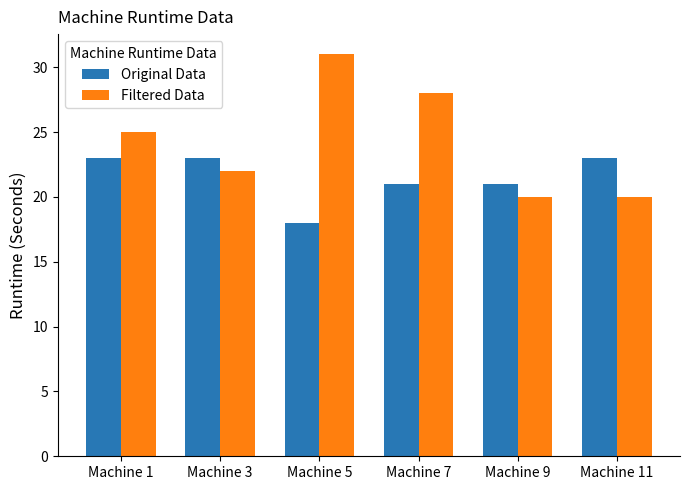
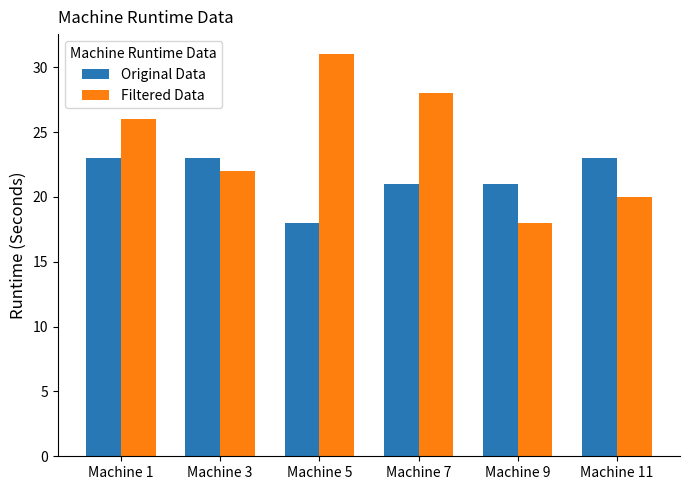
Filtered Data, Machine 1: 25 -> 26
Filtered Data, Machine 9: 20 -> 18
